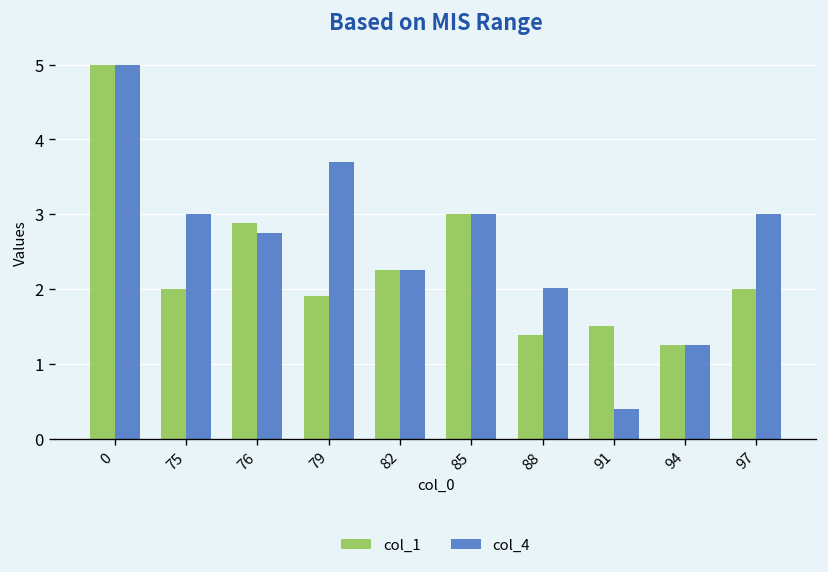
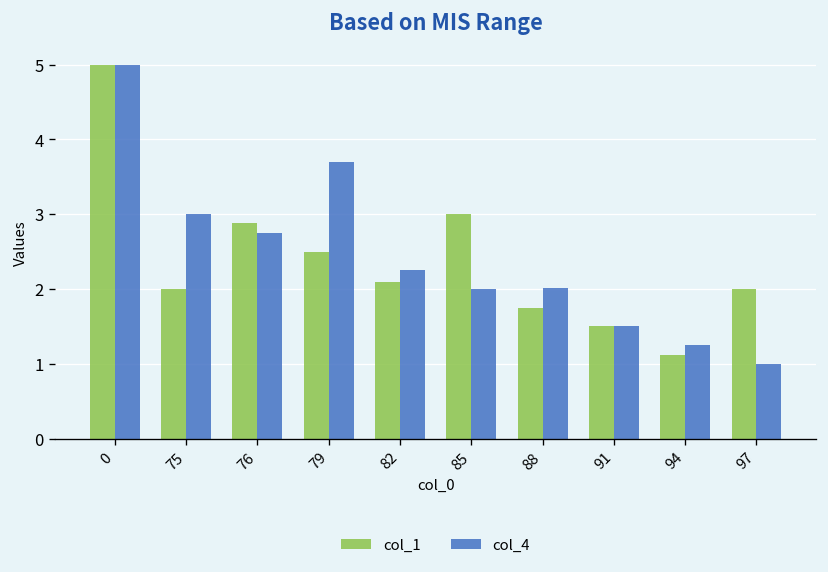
col_1, 79: 1.9 -> 2.5
col_1, 82: 2.3 -> 2.1
col_4, 85: 3 -> 2
col_1, 88: 1.4 -> 1.8
col_4, 91: 0.4 -> 1.5
col_1, 94: 1.3 -> 1.1
col_4, 97: 3 -> 1
